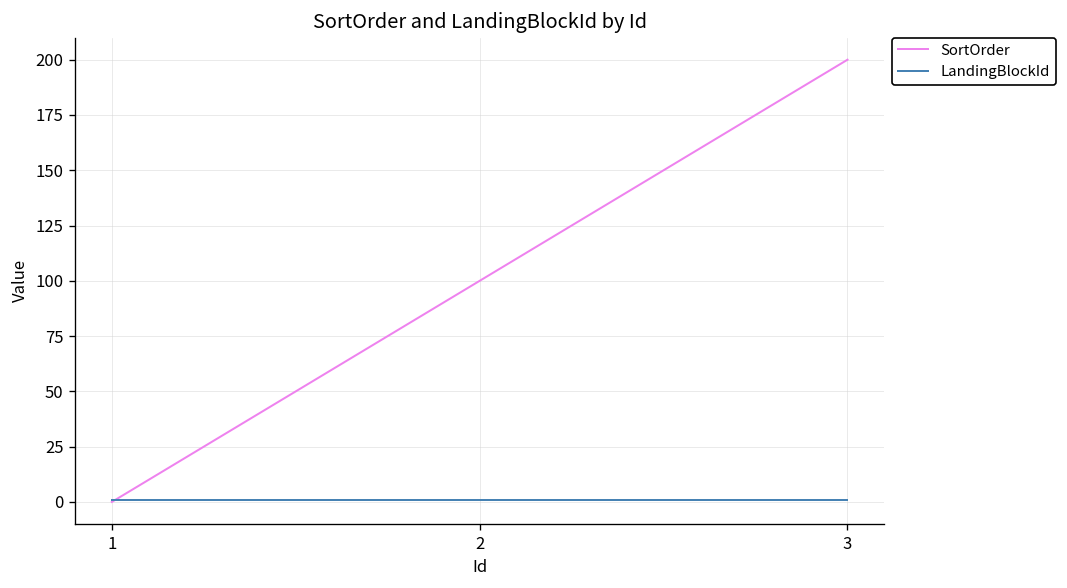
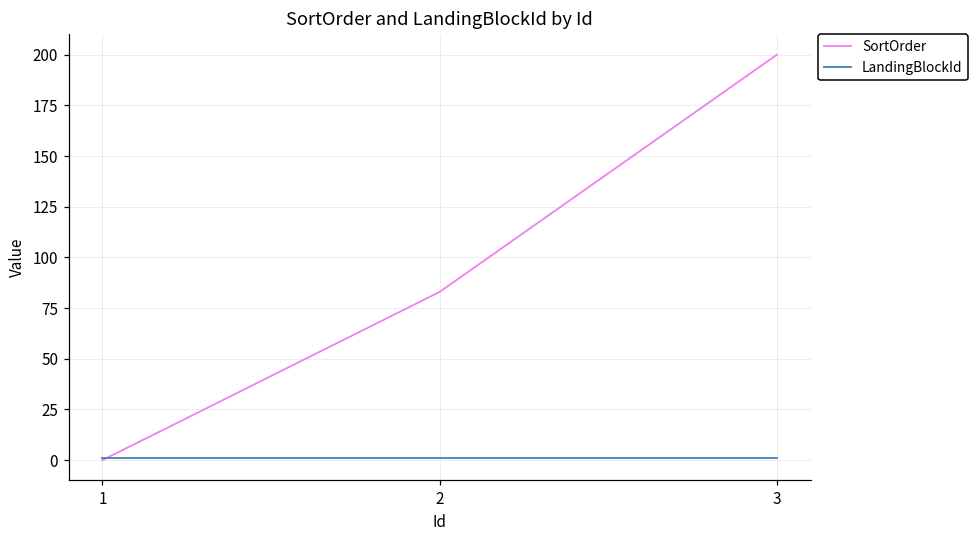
SortOrder, 2: 100 -> 83
